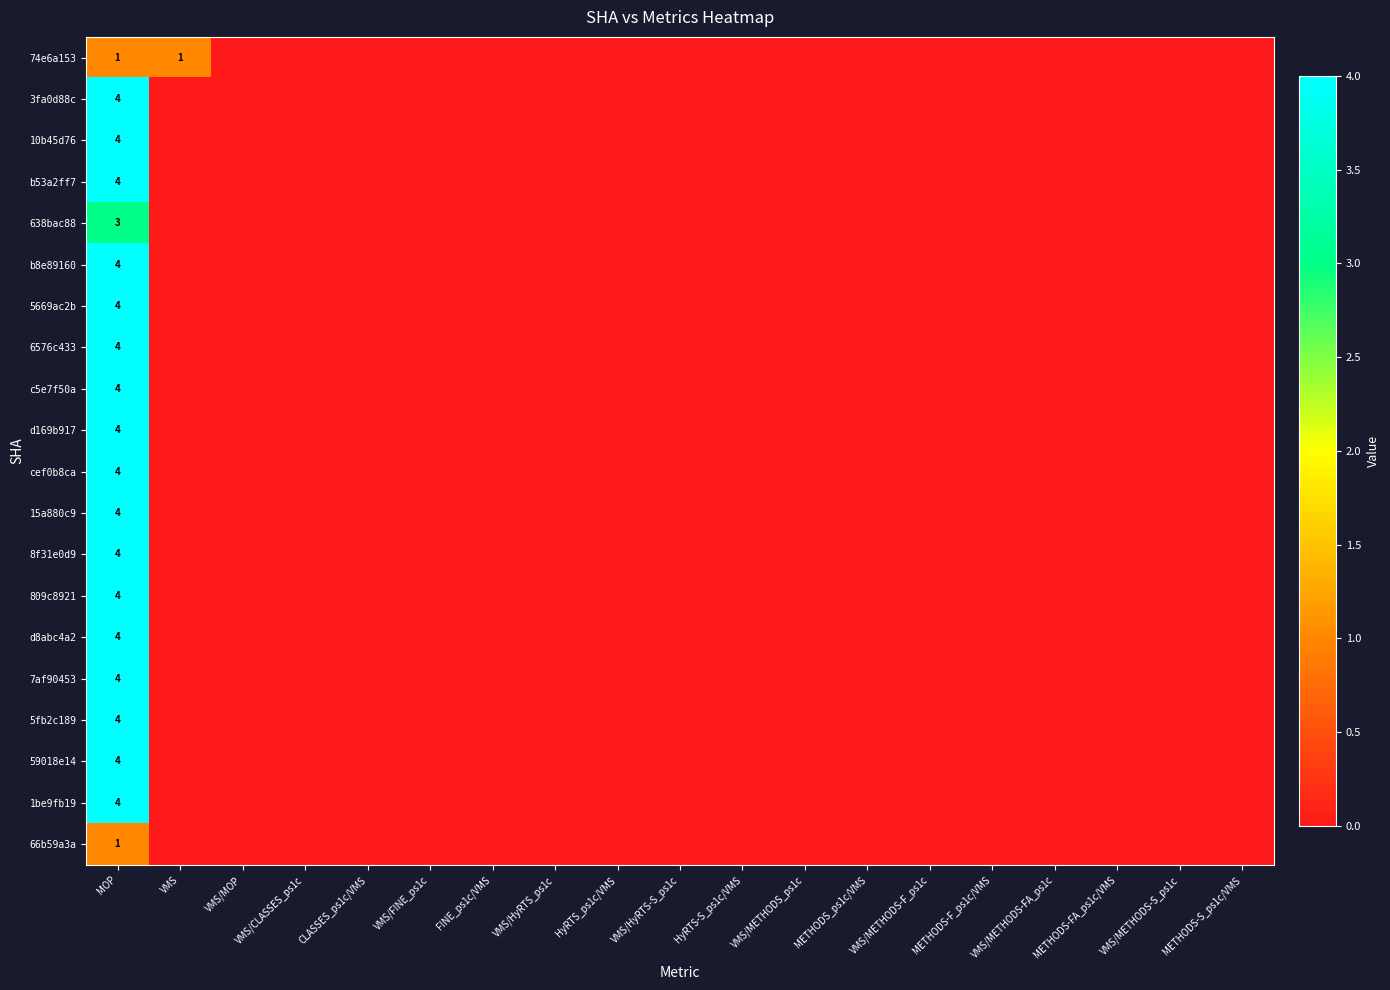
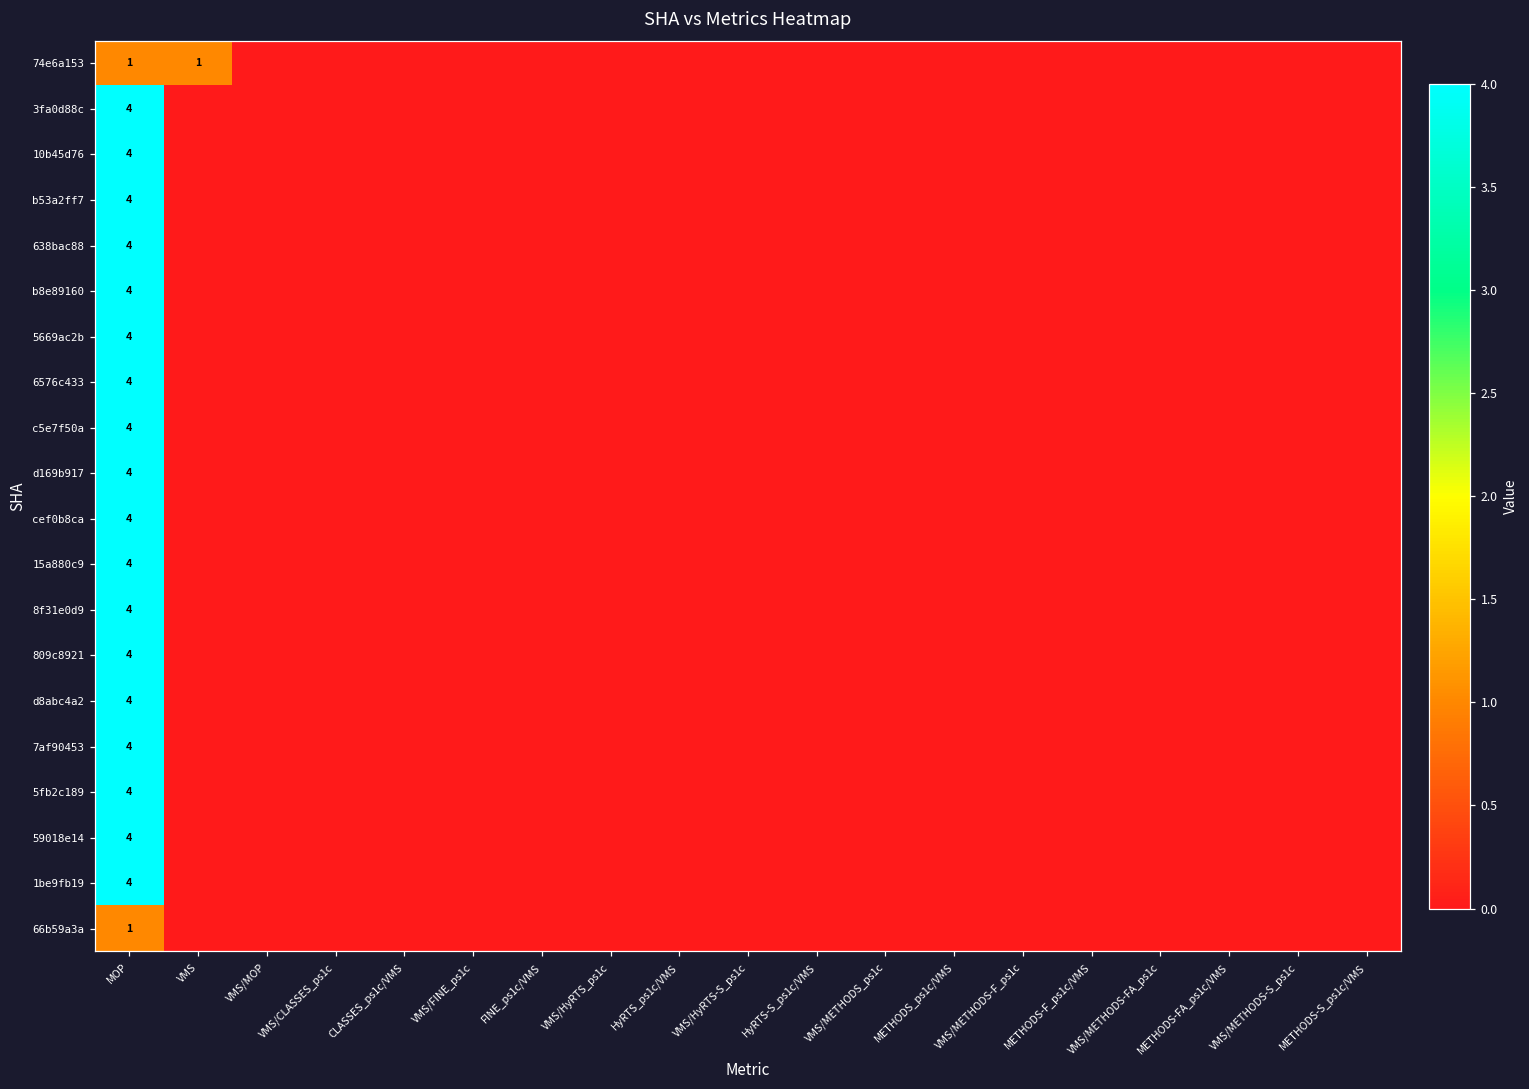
638bac88, MOP: 3 -> 4
